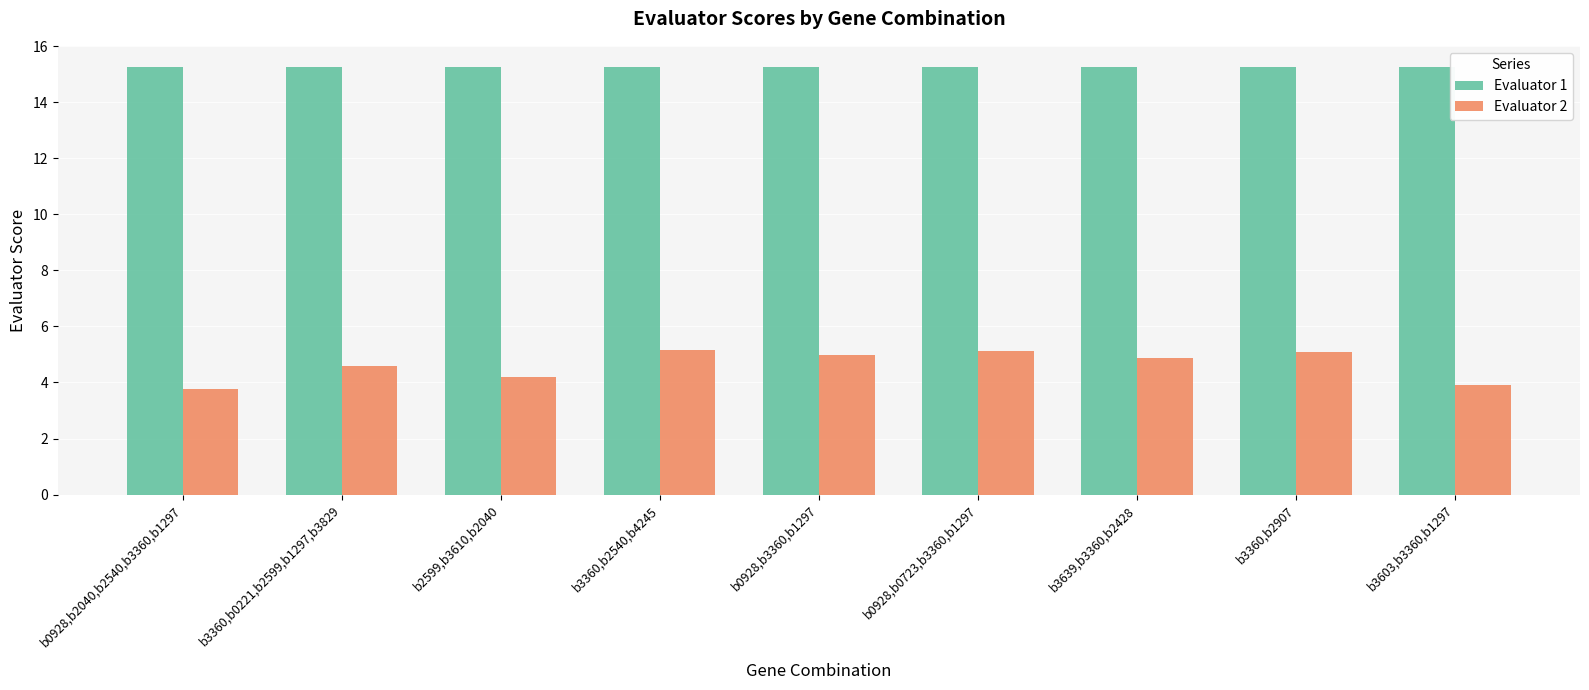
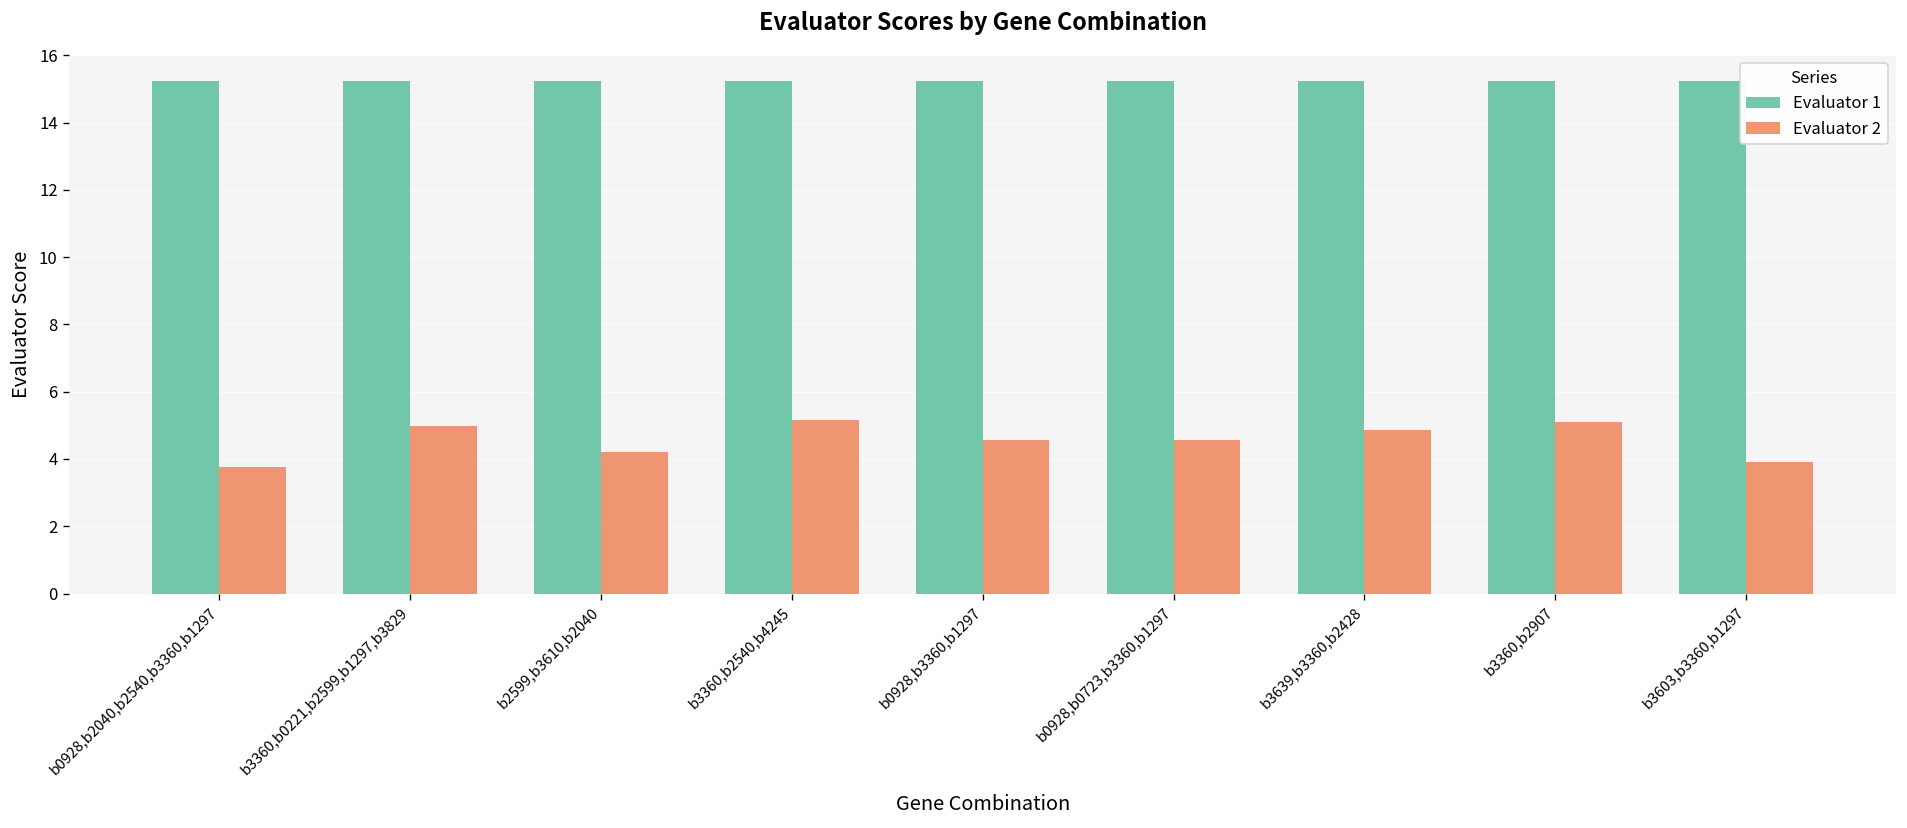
Evaluator 2, b3360,b0221,b2599,b1297,b3829: 4.6 -> 5.0
Evaluator 2, b0928,b3360,b1297: 5.0 -> 4.6
Evaluator 2, b0928,b0723,b3360,b1297: 5.1 -> 4.6
